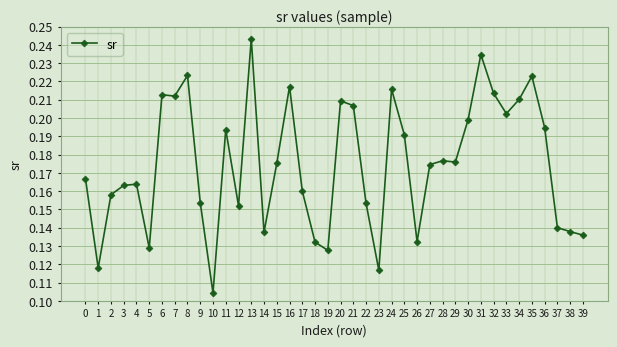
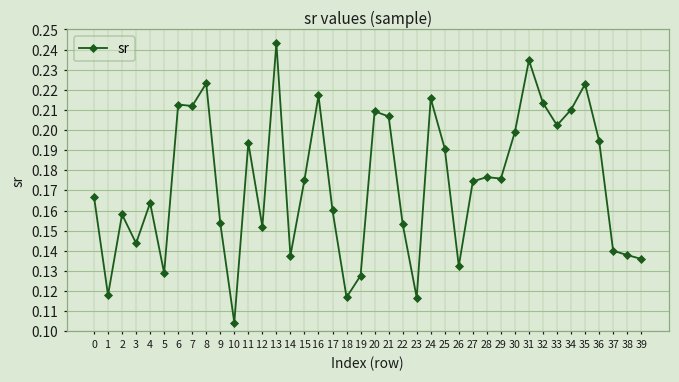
3: 0.163 -> 0.144
18: 0.132 -> 0.117
